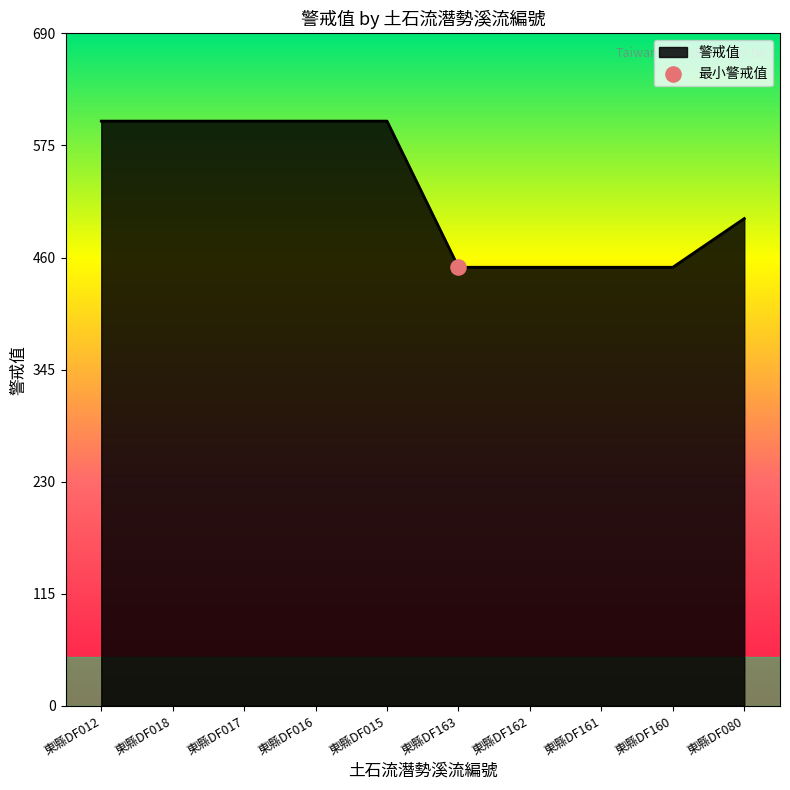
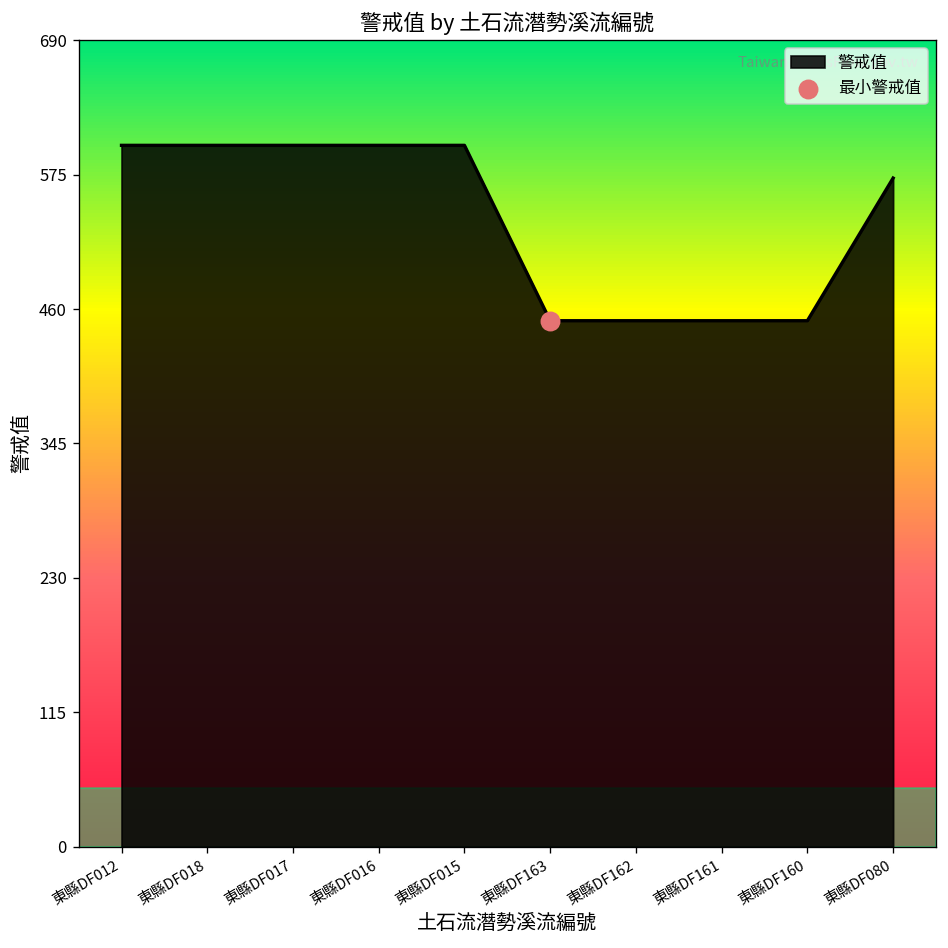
警戒值, 東縣DF080: 500 -> 570
